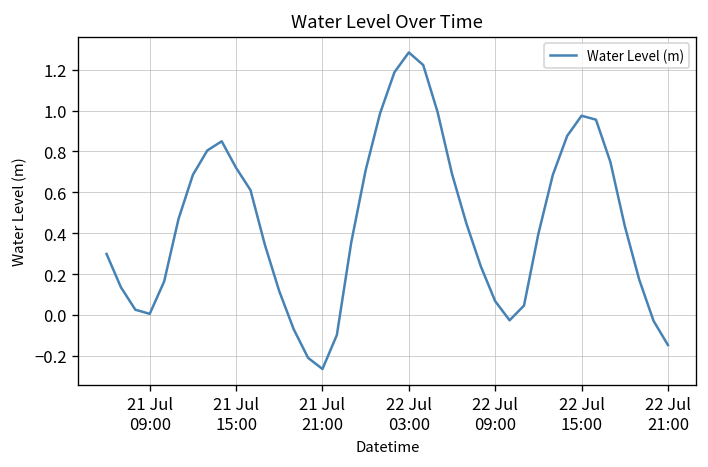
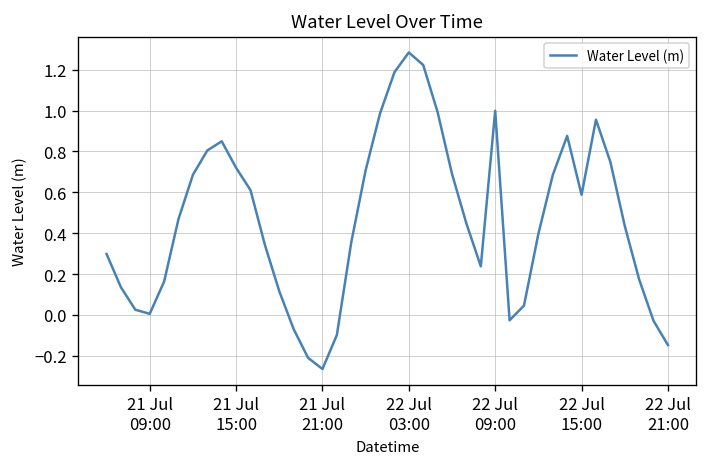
22 Jul 09:00: 0.07 -> 1.00
22 Jul 15:00: 0.97 -> 0.59
